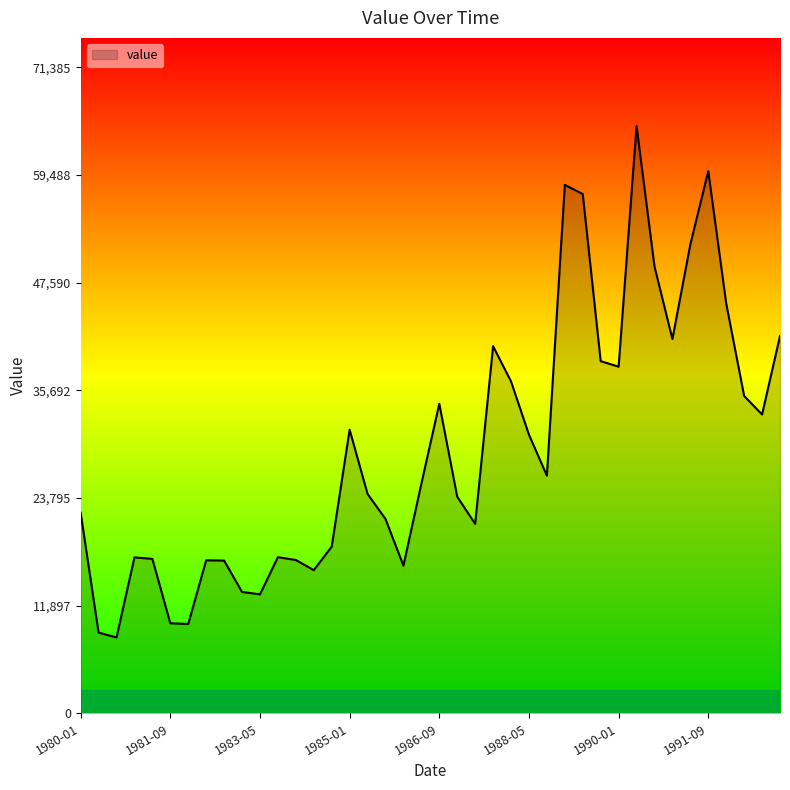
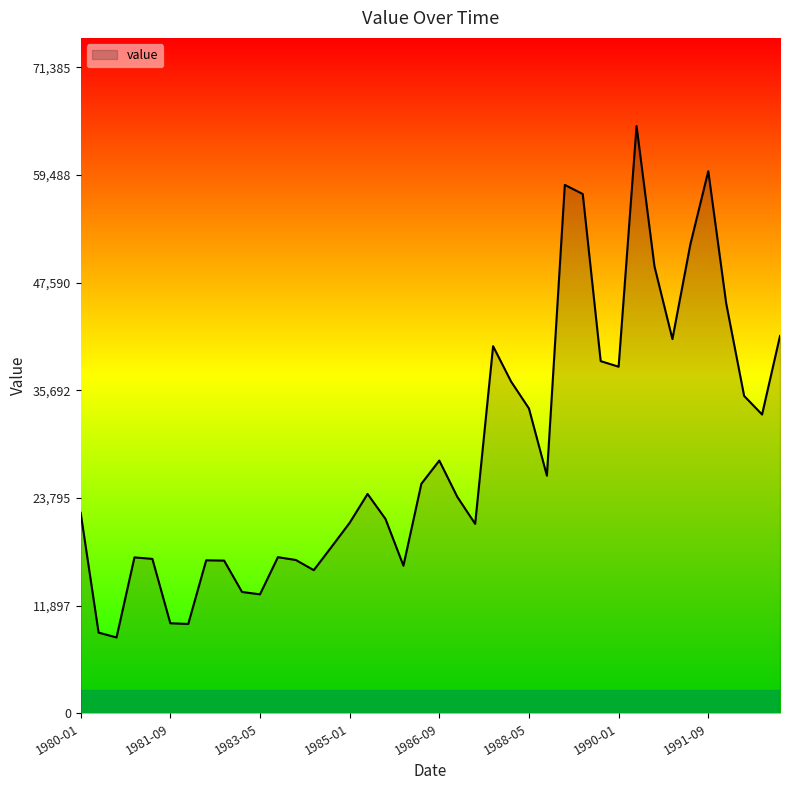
1985-01: 31,000 -> 21,000
1986-09: 34,000 -> 28,000
1988-05: 31,000 -> 34,000
